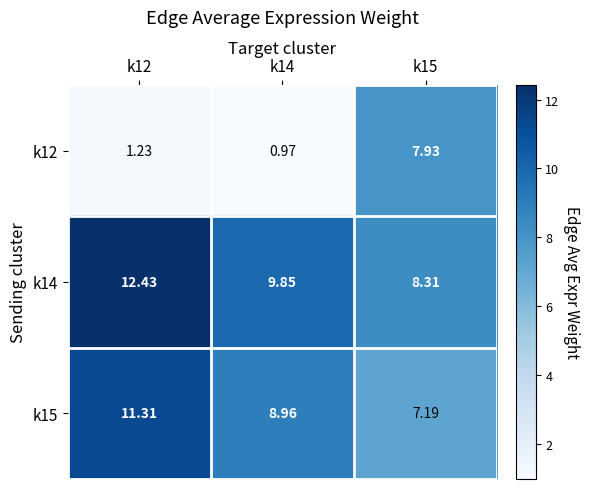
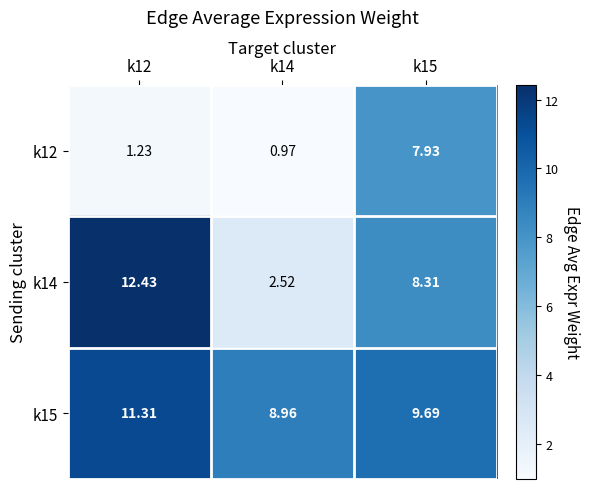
k14, k14: 9.85 -> 2.52
k15, k15: 7.19 -> 9.69
